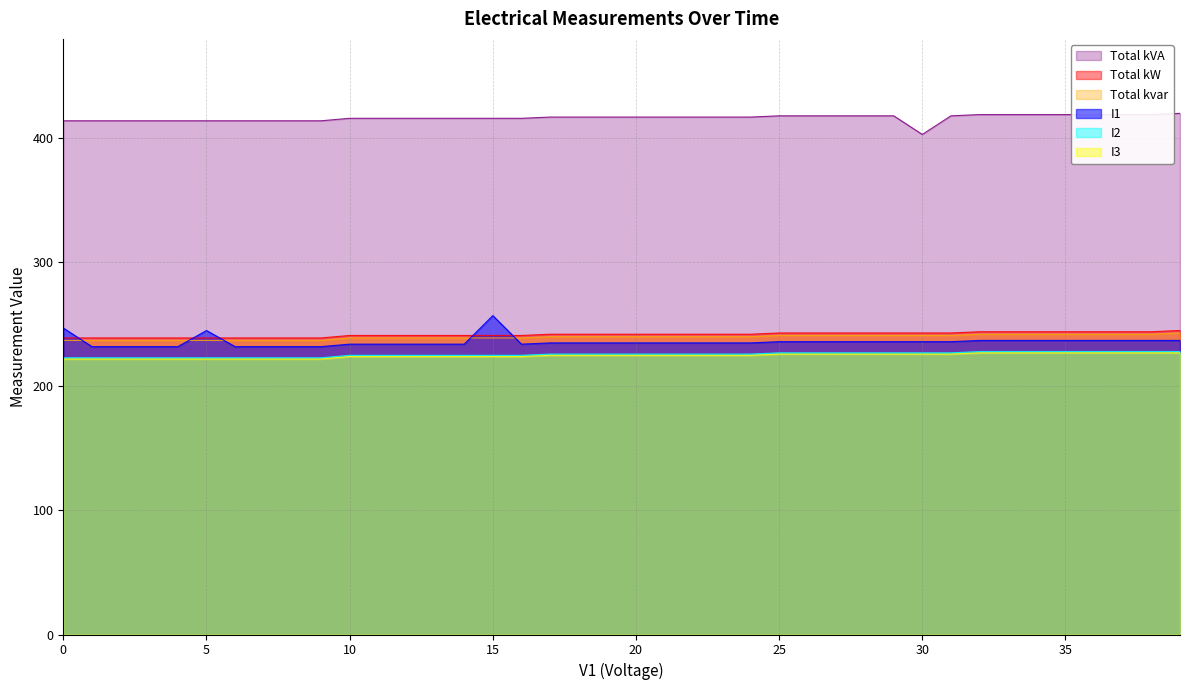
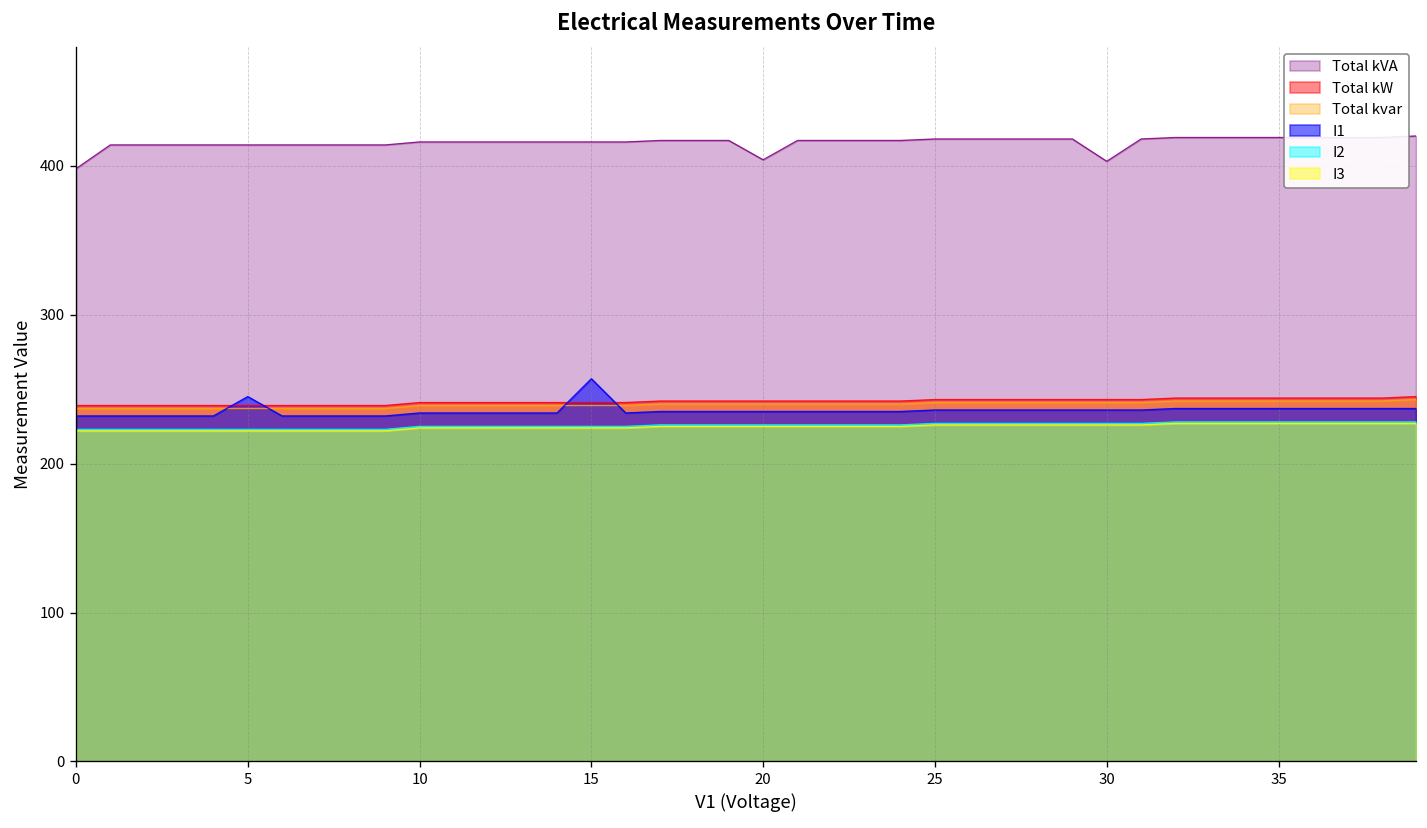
Total kVA, 0: 414 -> 398
I1, 0: 247 -> 232
Total kVA, 20: 417 -> 404
